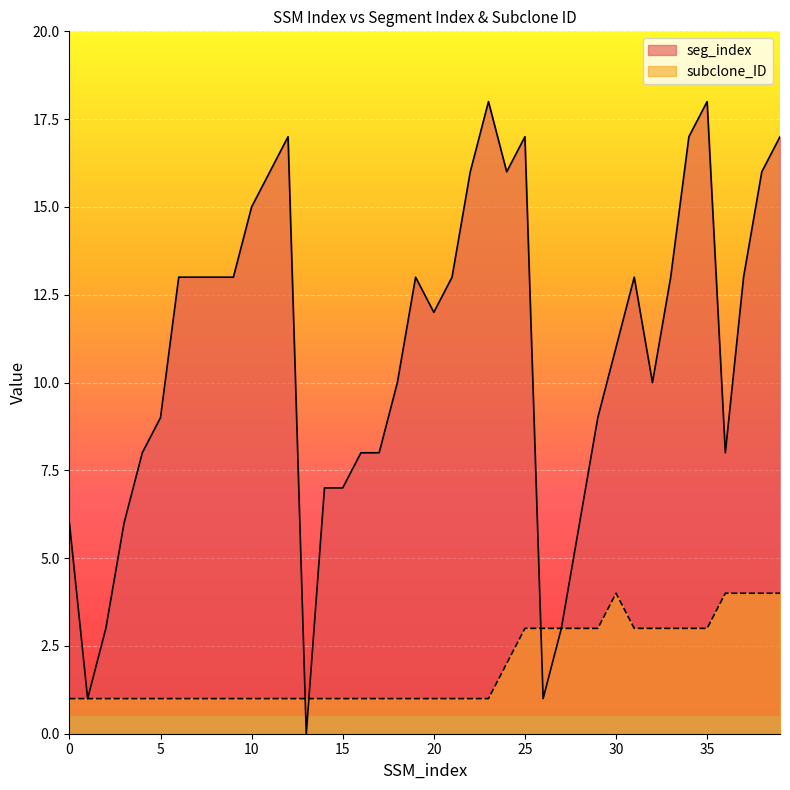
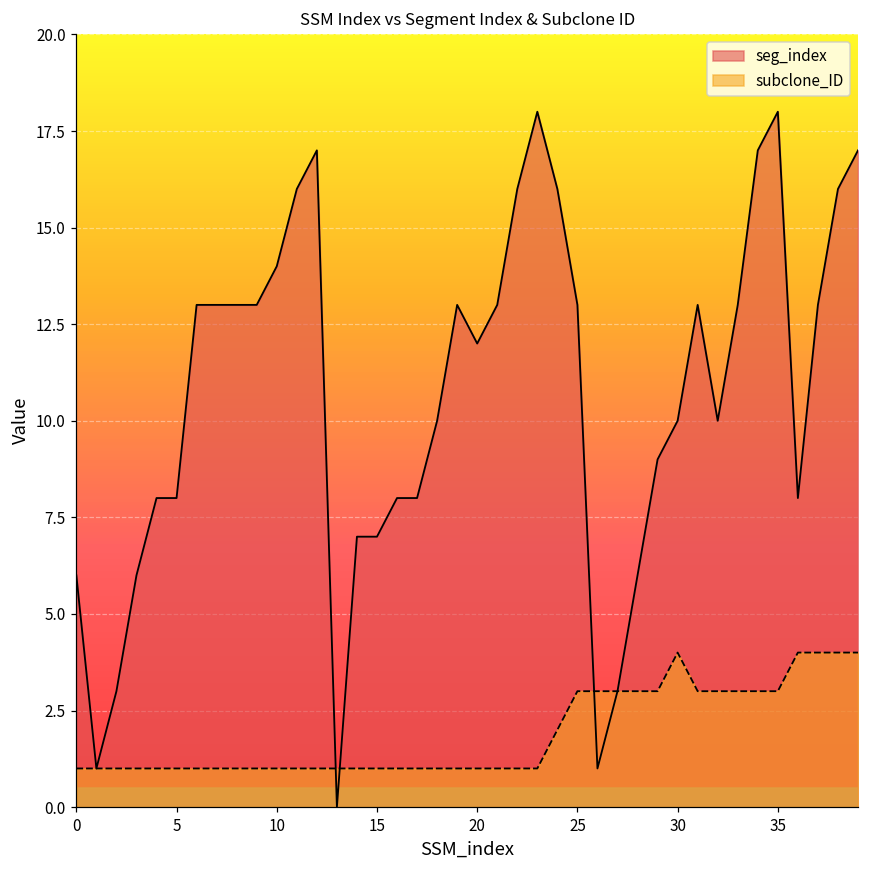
seg_index, 5: 9 -> 8
seg_index, 10: 15 -> 14
seg_index, 25: 17 -> 13
seg_index, 30: 11 -> 10
